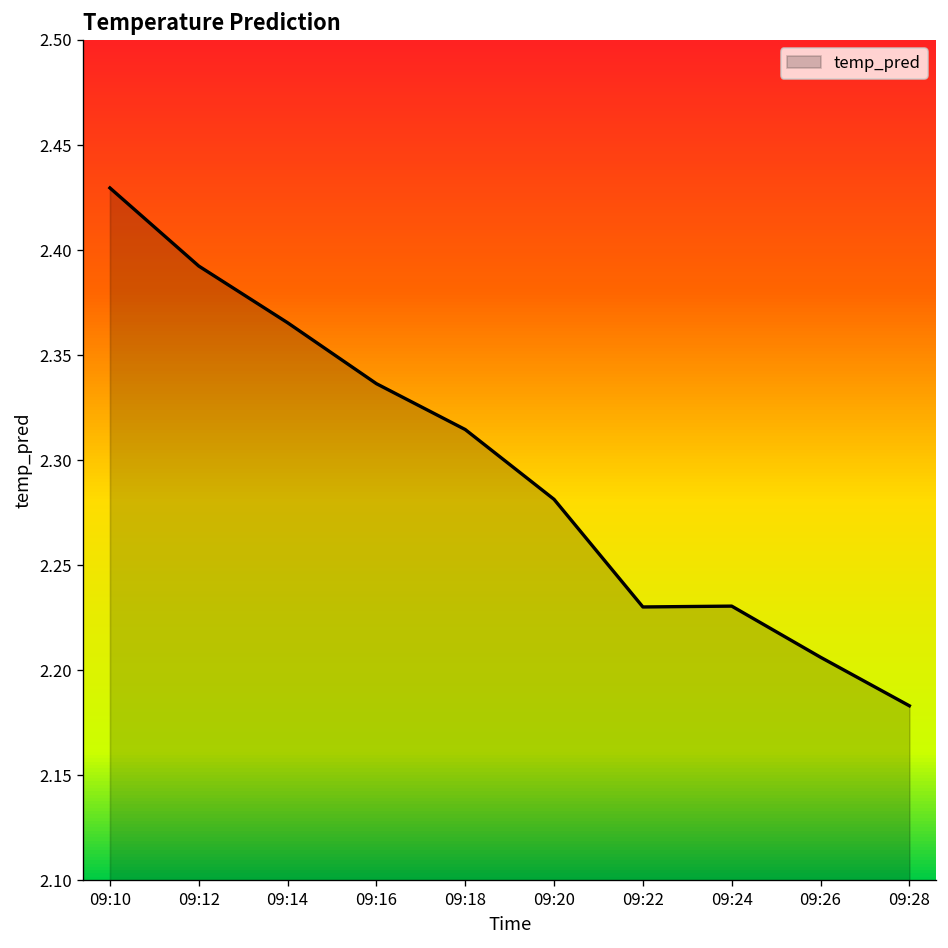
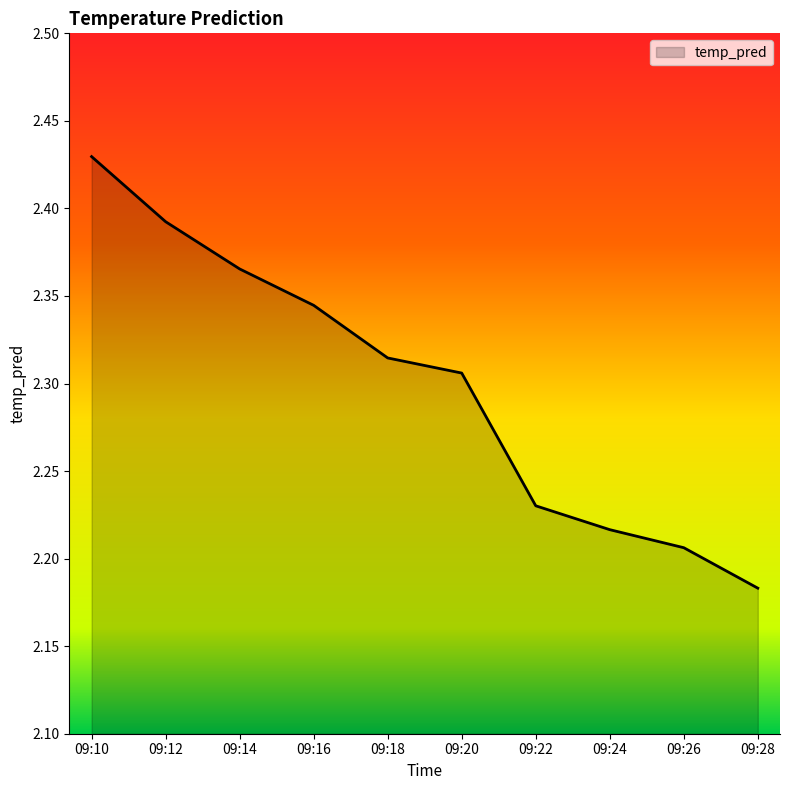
09:16: 2.336 -> 2.345
09:20: 2.281 -> 2.306
09:24: 2.231 -> 2.217
